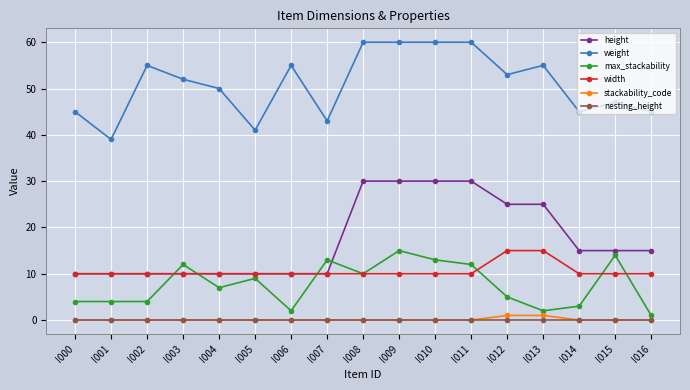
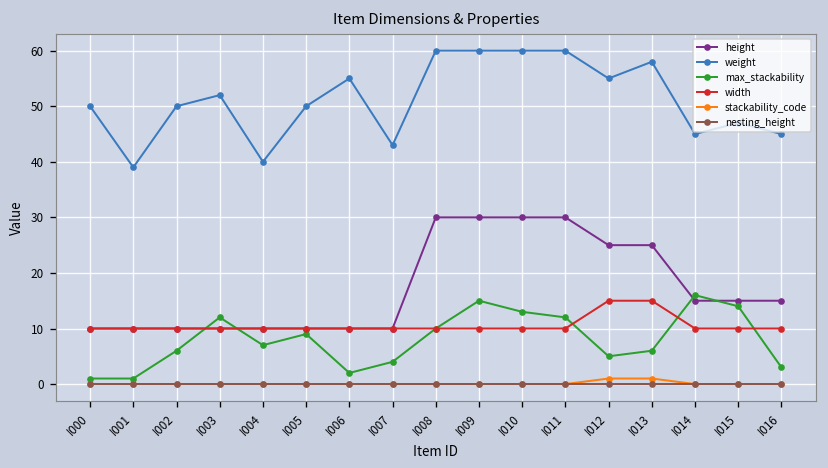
weight, I000: 45 -> 50
max_stackability, I000: 4 -> 1
max_stackability, I001: 4 -> 1
weight, I002: 55 -> 50
max_stackability, I002: 4 -> 6
weight, I004: 50 -> 40
weight, I005: 41 -> 50
max_stackability, I007: 13 -> 4
weight, I012: 53 -> 55
weight, I013: 55 -> 58
max_stackability, I013: 2 -> 6
max_stackability, I014: 3 -> 16
max_stackability, I016: 1 -> 3
